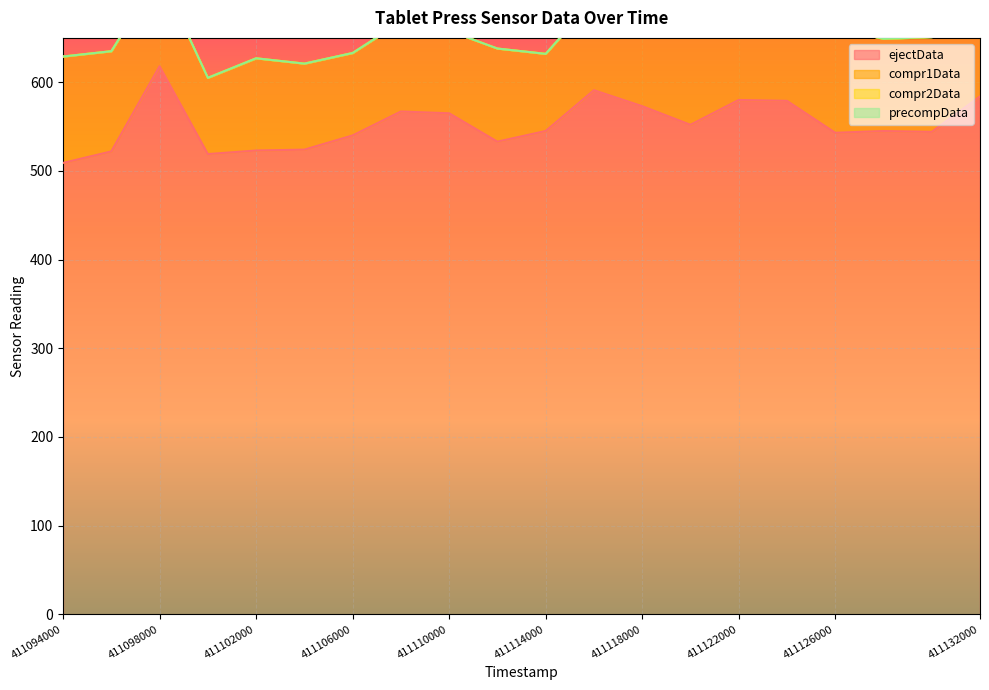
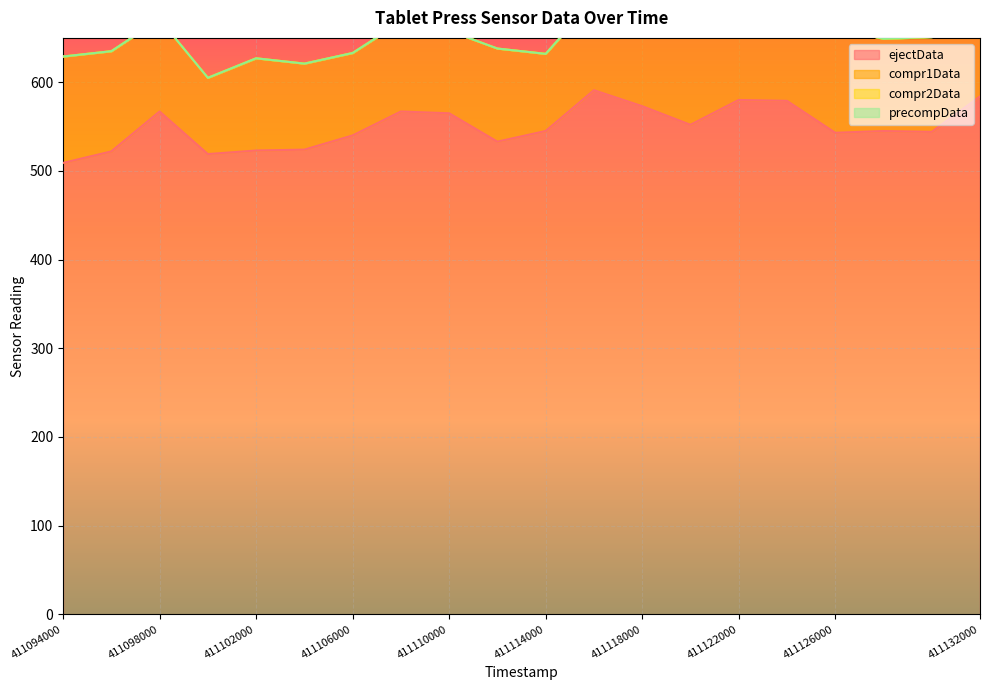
ejectData, 411098000: 620 -> 570
